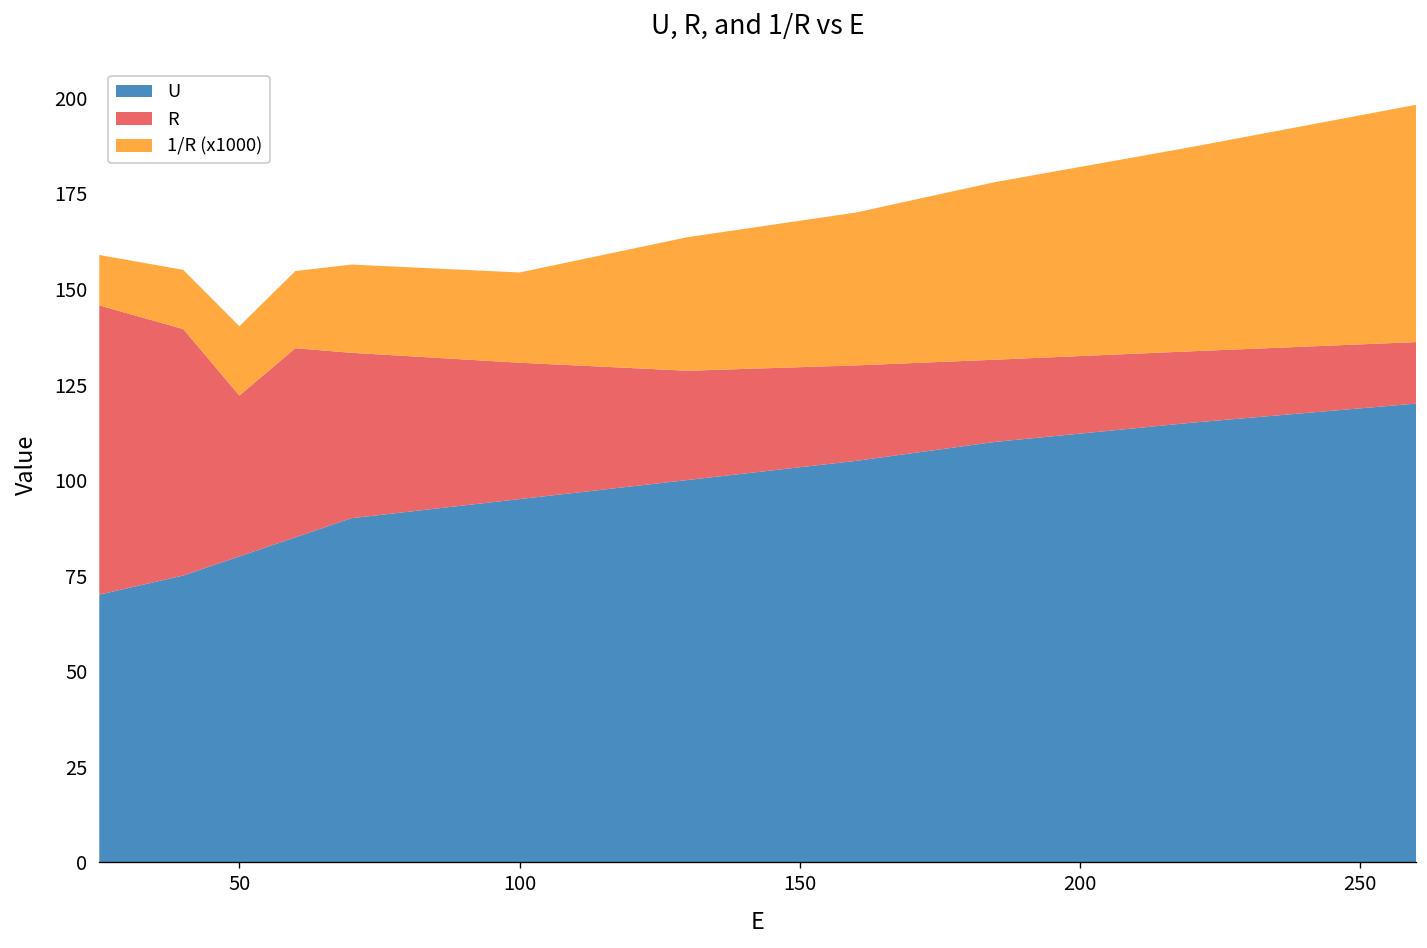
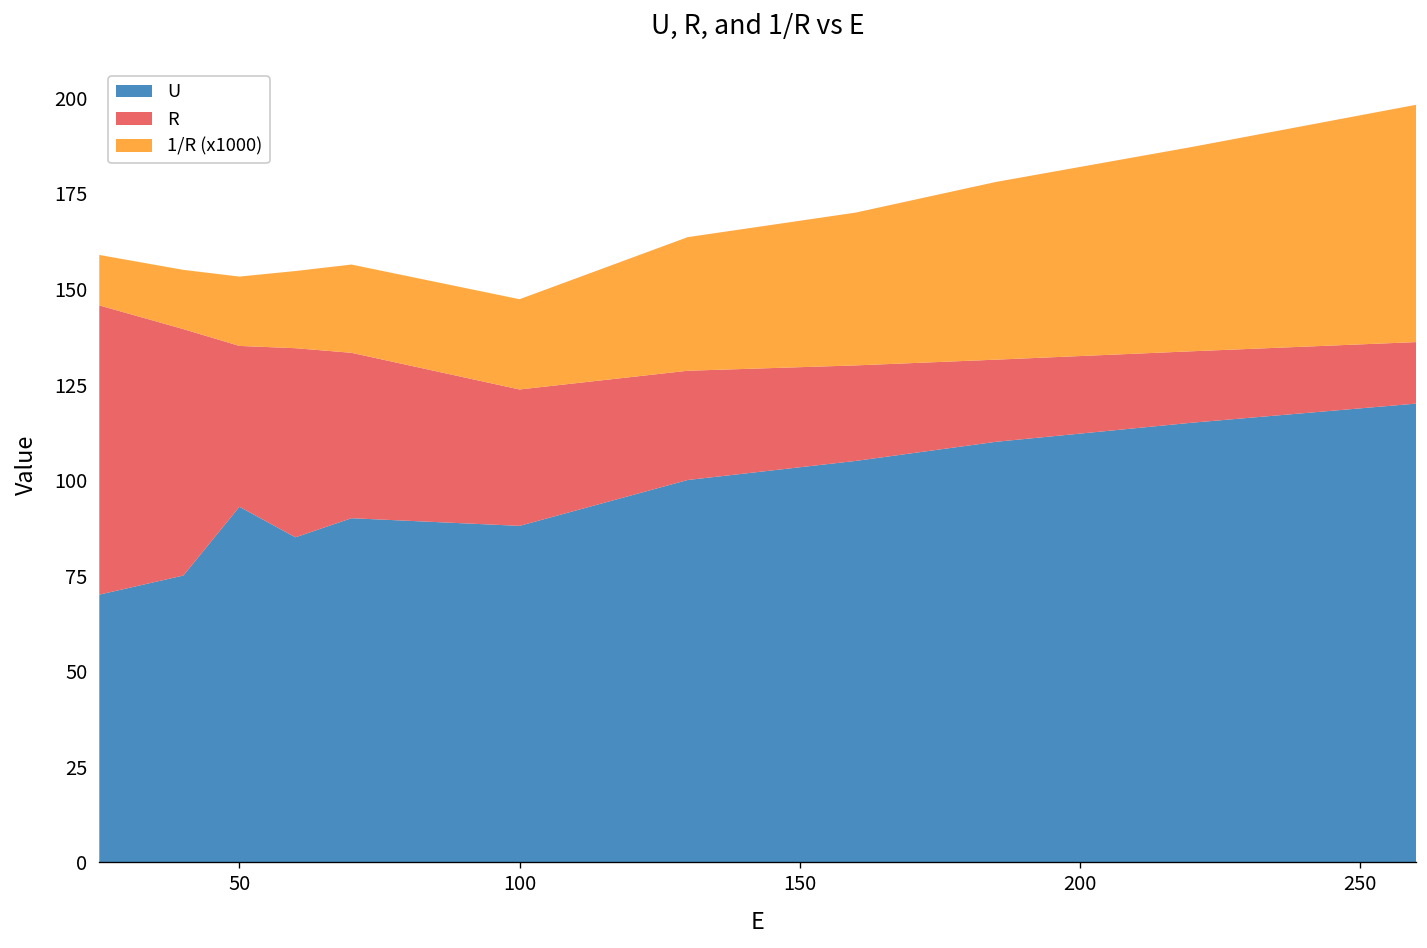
U, 50: 80 -> 93
U, 100: 95 -> 88
